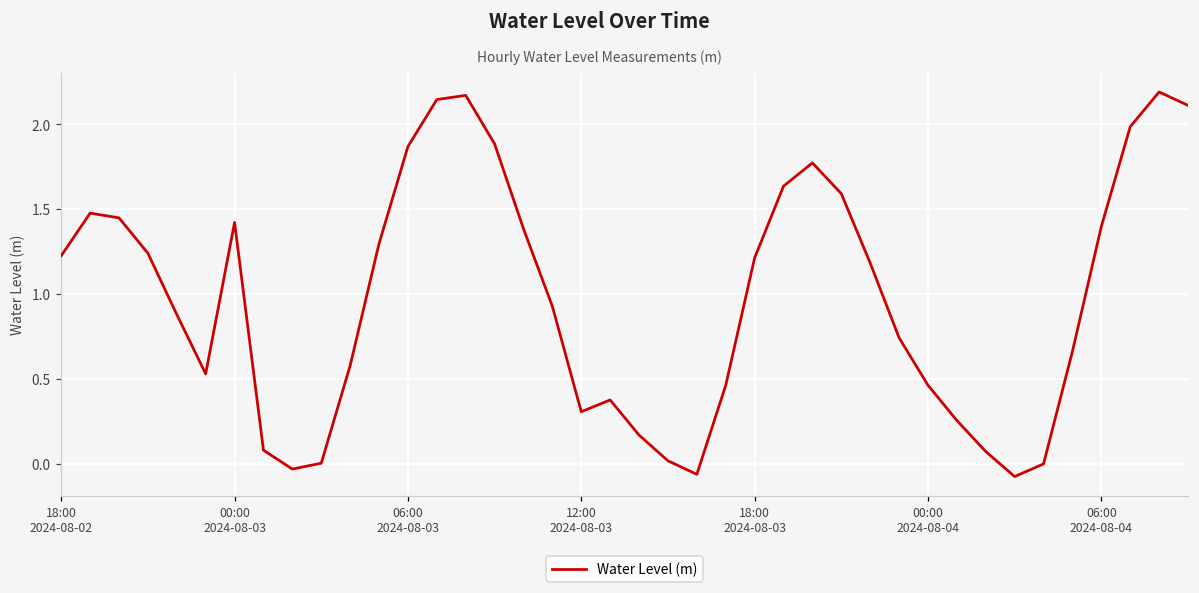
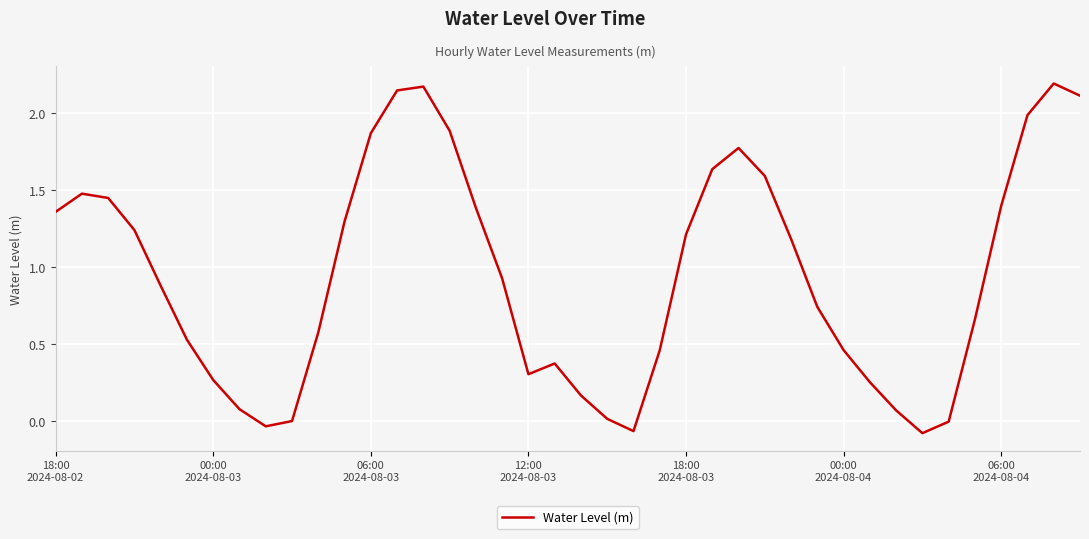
18:00 2024-08-02: 1.22 -> 1.36
00:00 2024-08-03: 1.42 -> 0.27
